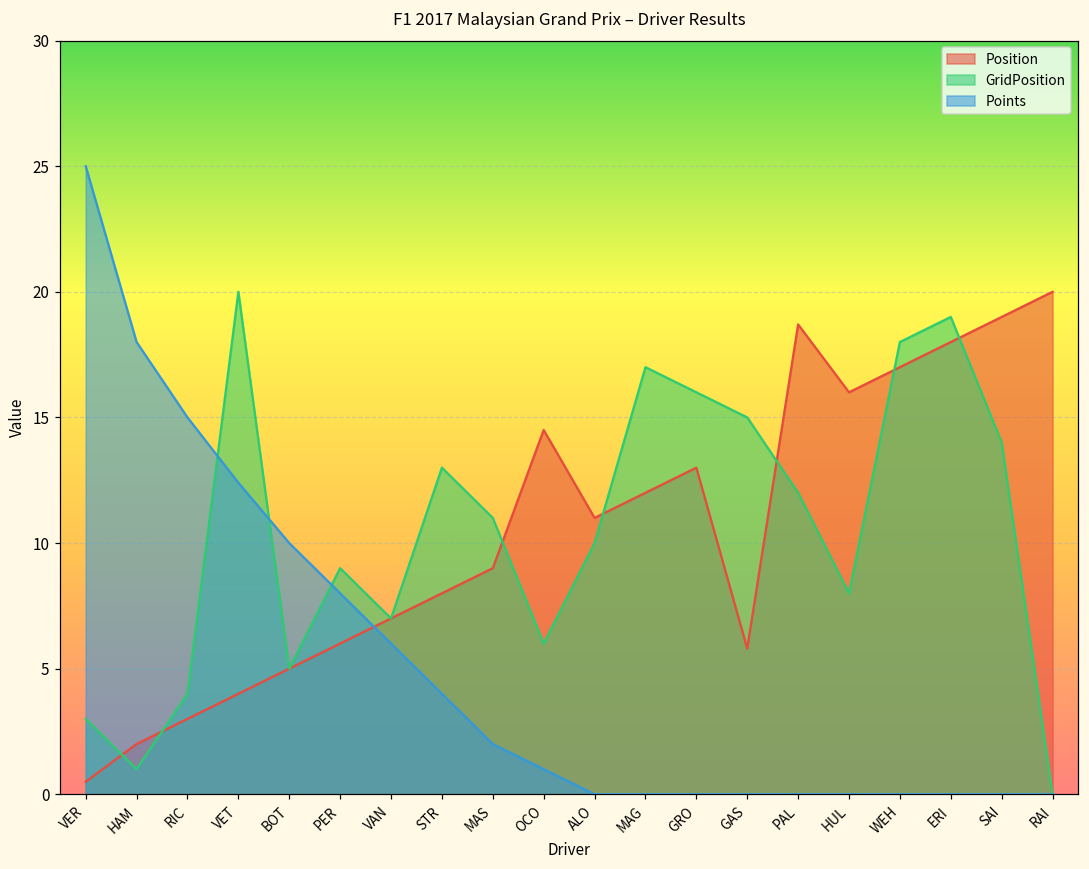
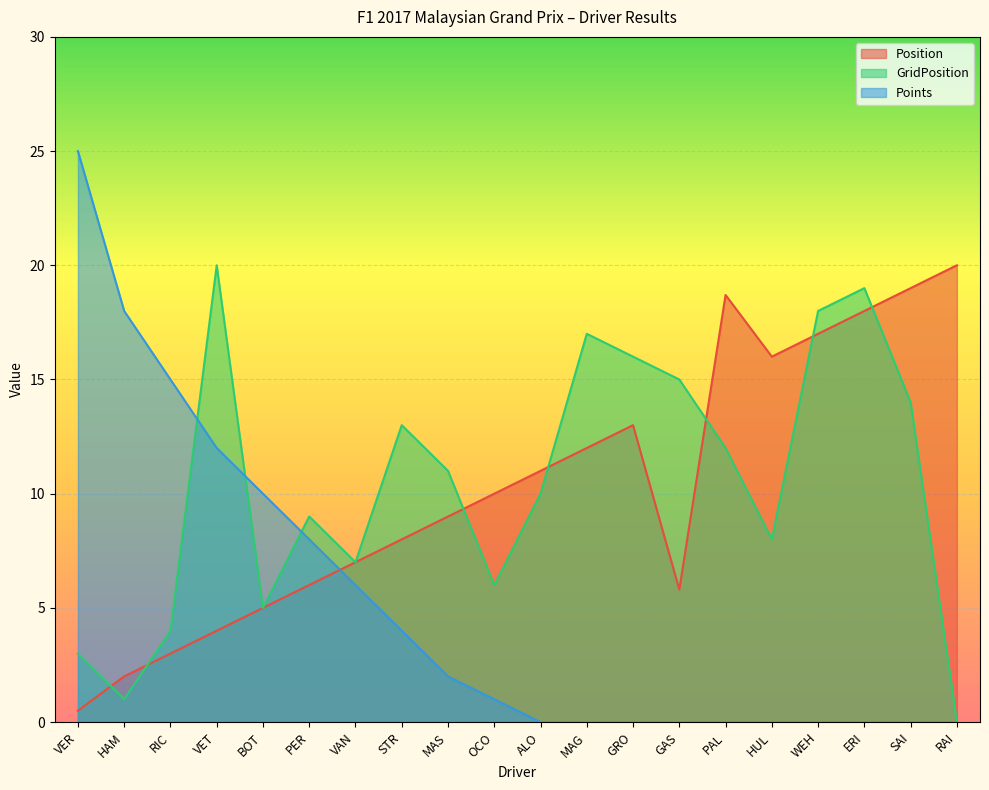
Points, VET: 12.4 -> 12.0
Position, OCO: 14.5 -> 10.0
